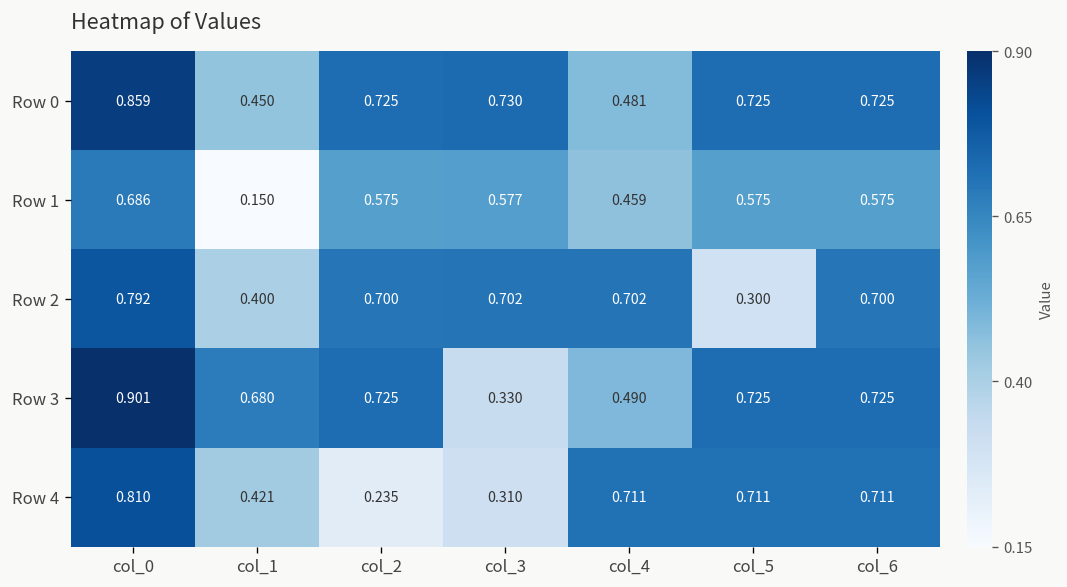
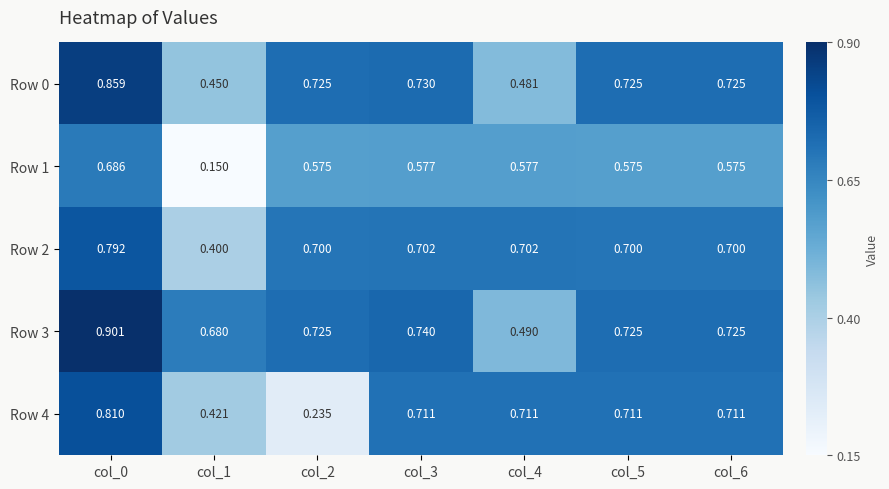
Row 1, col_4: 0.459 -> 0.577
Row 2, col_5: 0.300 -> 0.700
Row 3, col_3: 0.330 -> 0.740
Row 4, col_3: 0.310 -> 0.711
